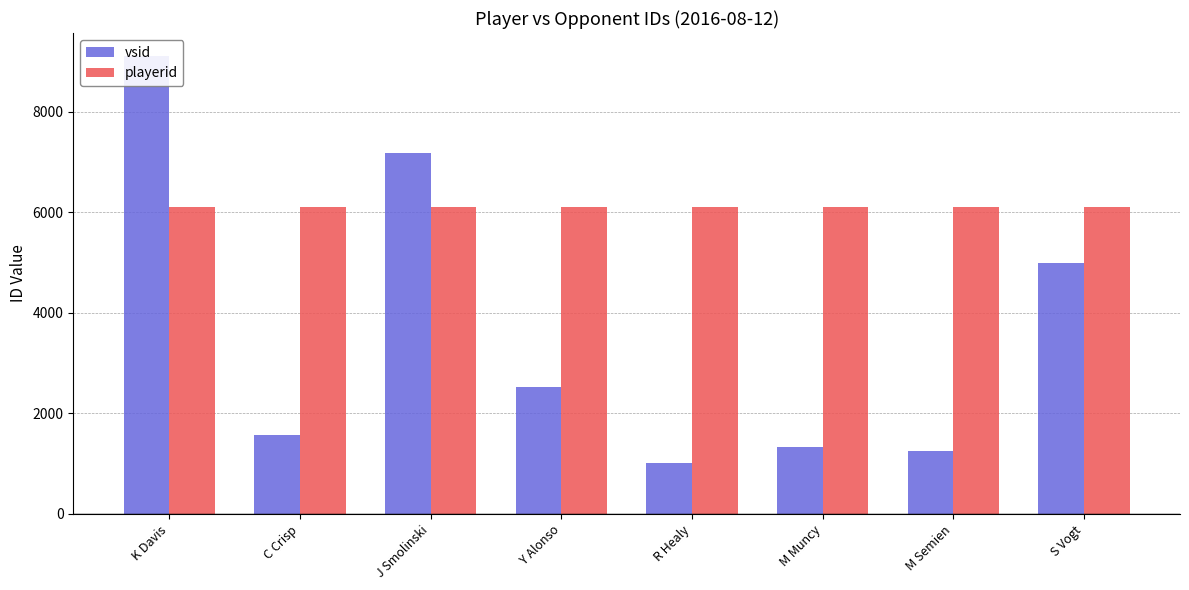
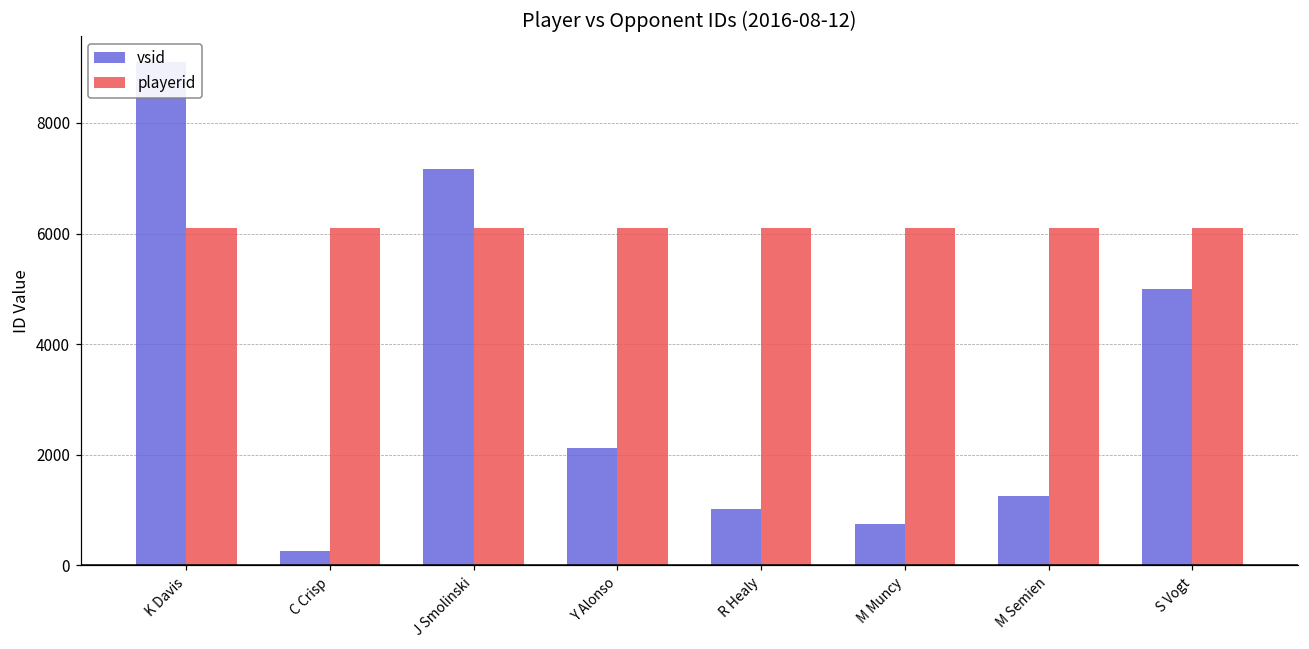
vsid, C Crisp: 1600 -> 300
vsid, Y Alonso: 2500 -> 2100
vsid, M Muncy: 1300 -> 800
